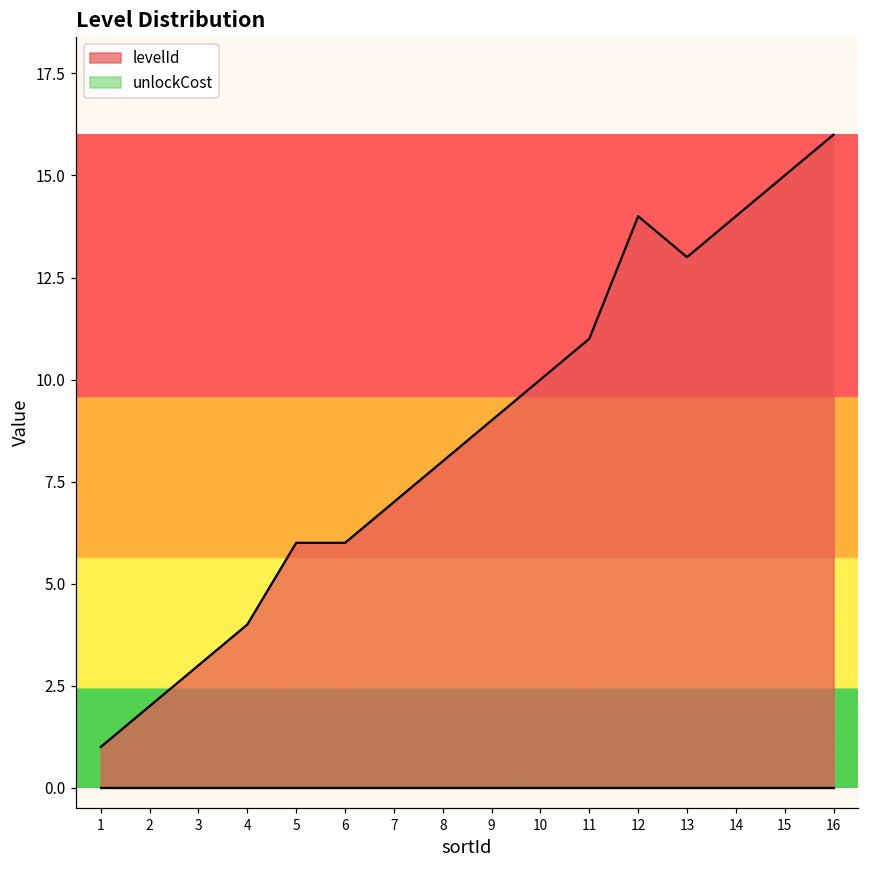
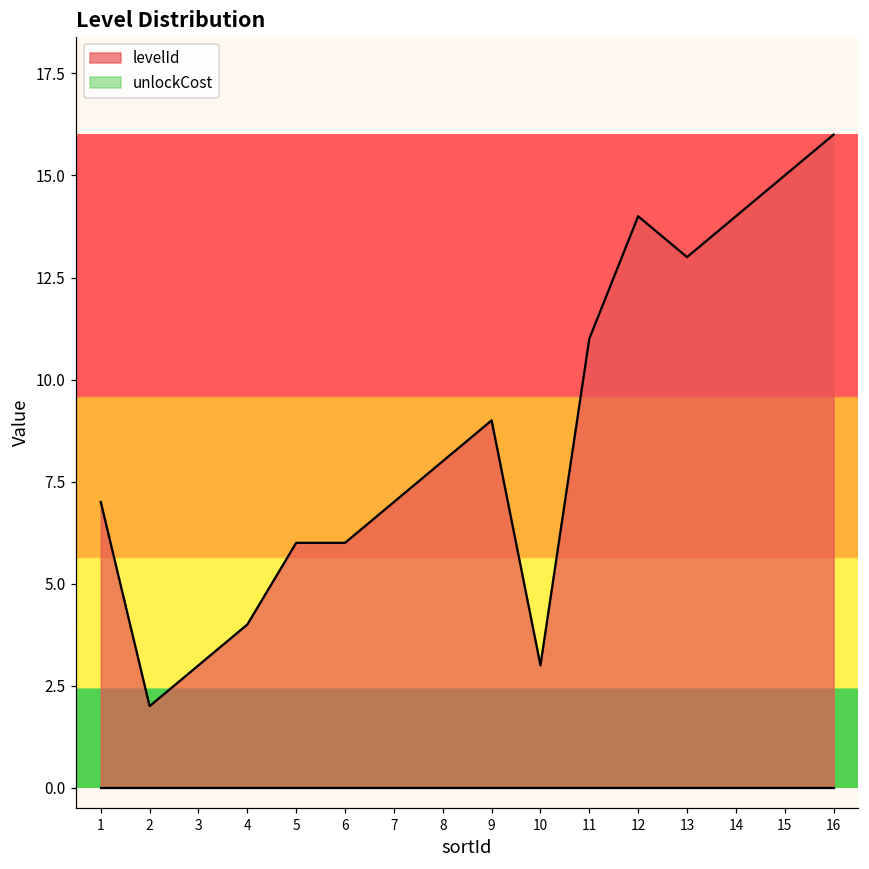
levelId, 1: 1 -> 7
levelId, 10: 10 -> 3
